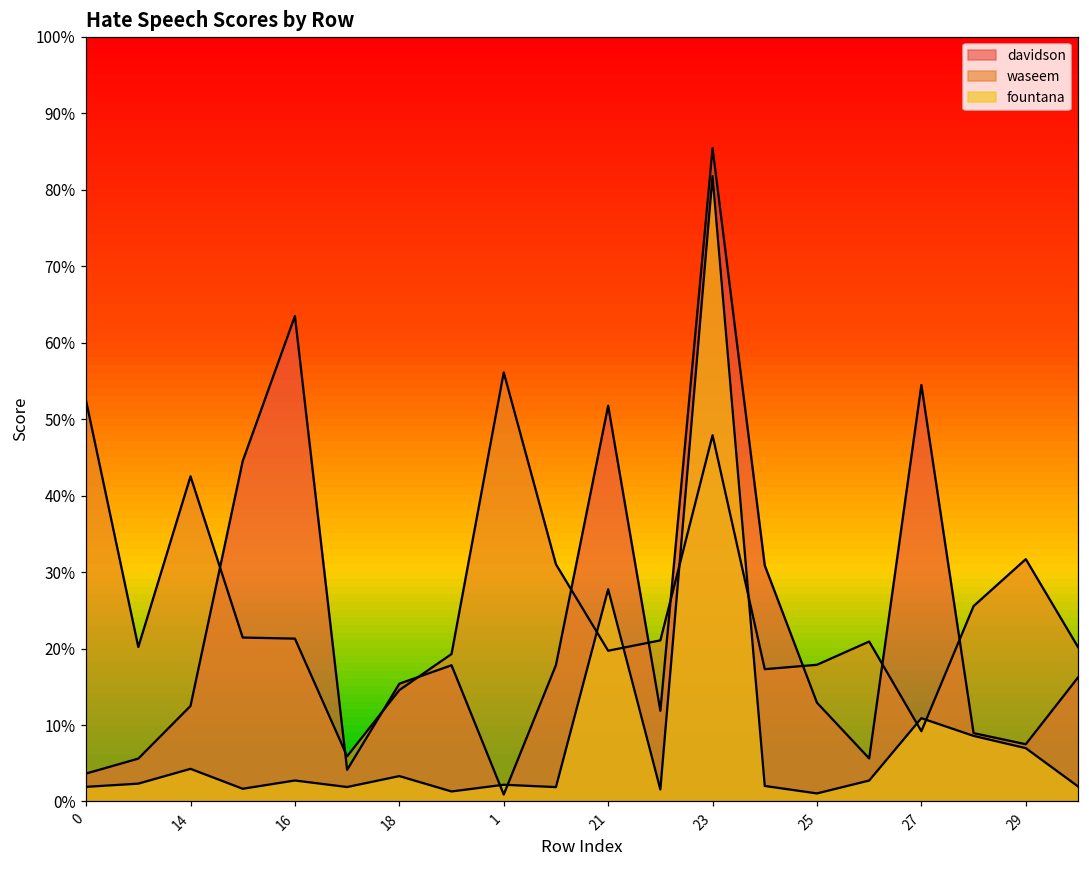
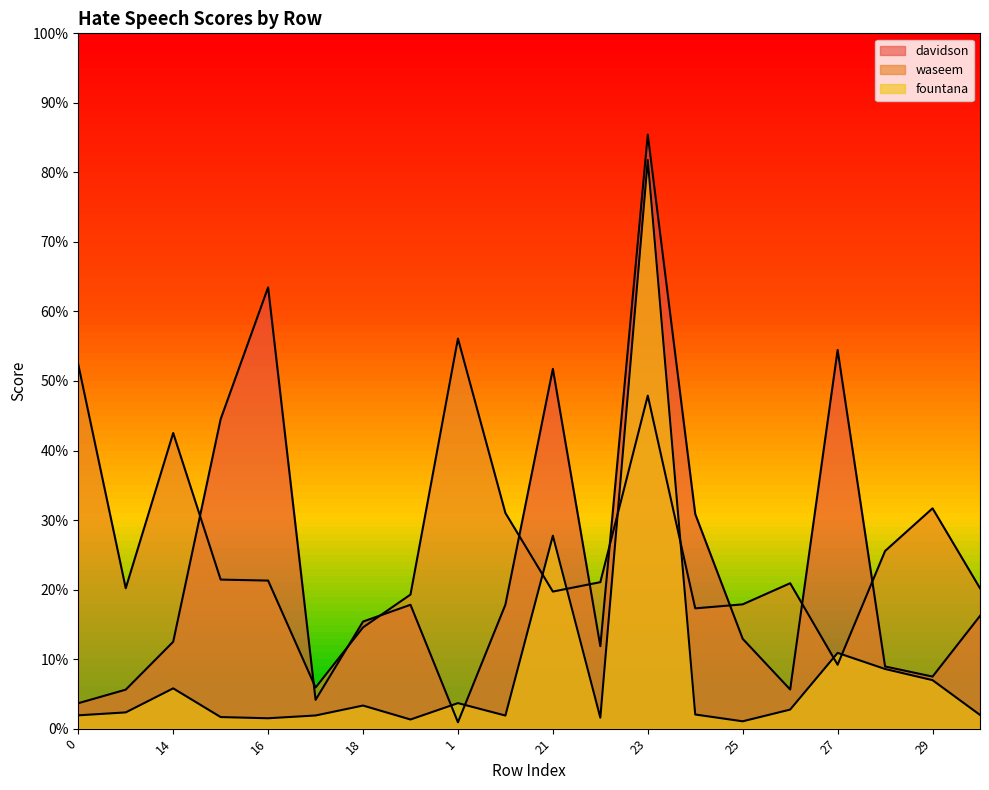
fountana, 14: 4% -> 6%
fountana, 16: 3% -> 1%
fountana, 1: 2% -> 4%
